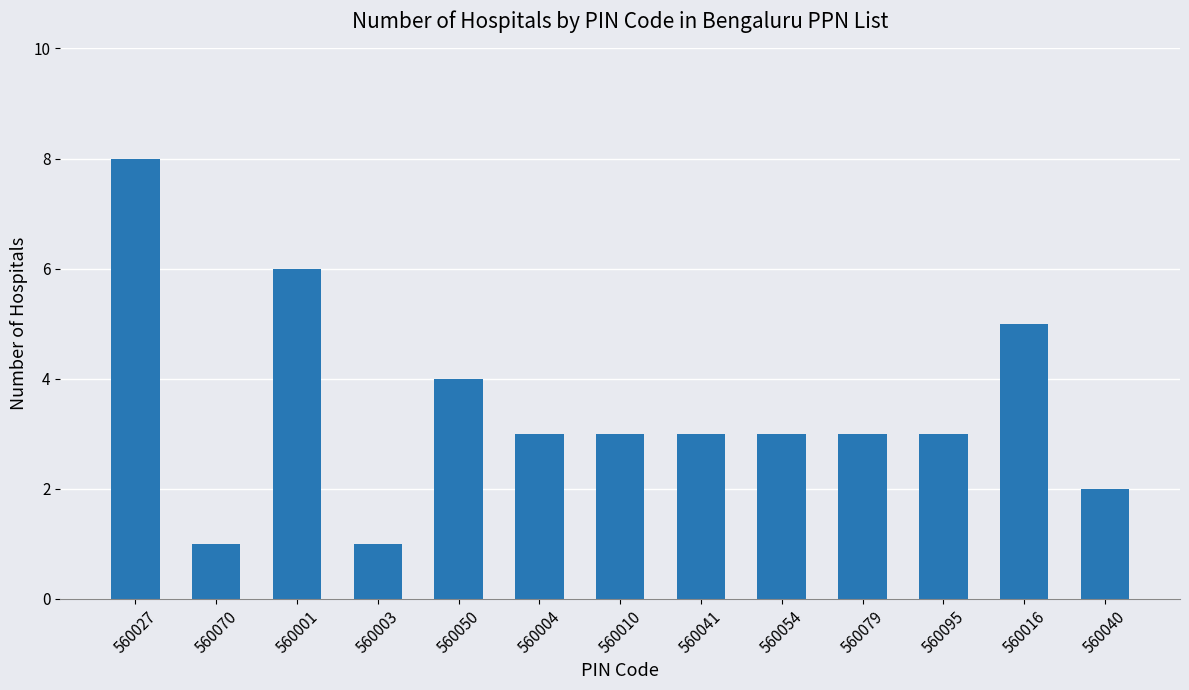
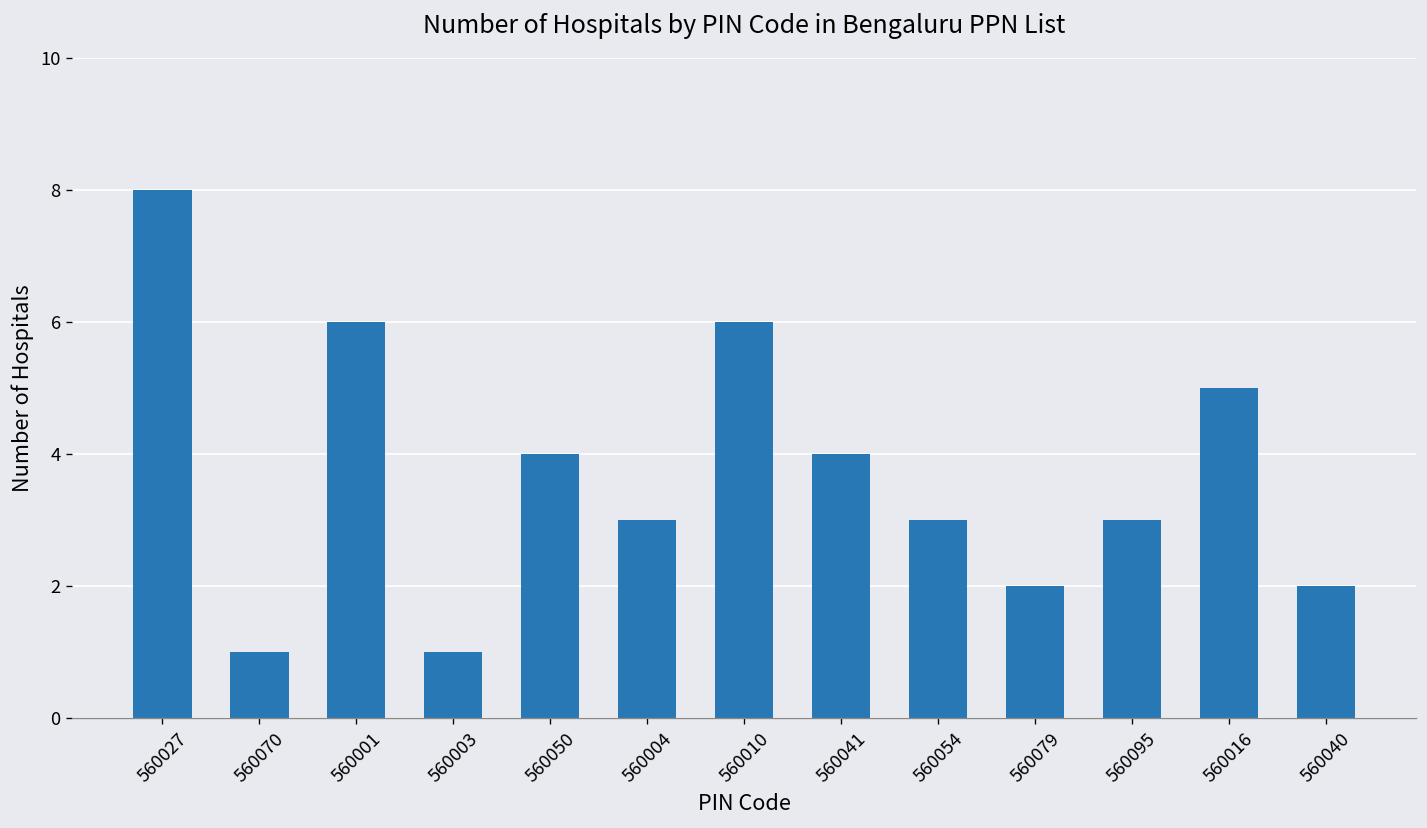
560010: 3 -> 6
560041: 3 -> 4
560079: 3 -> 2
